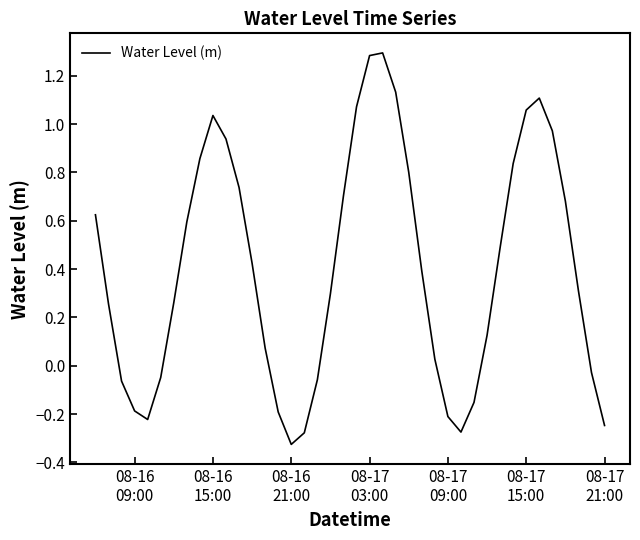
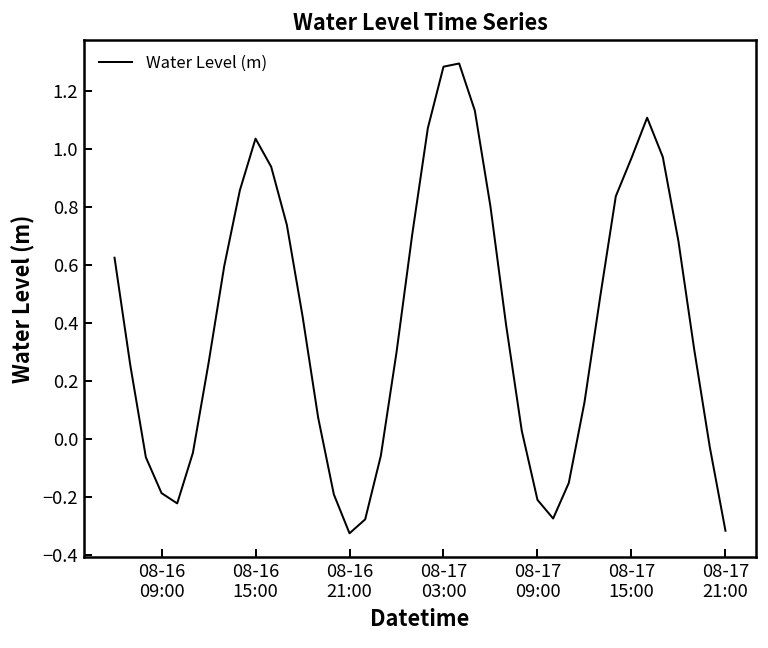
08-17 15:00: 1.06 -> 0.97
08-17 21:00: -0.25 -> -0.32
